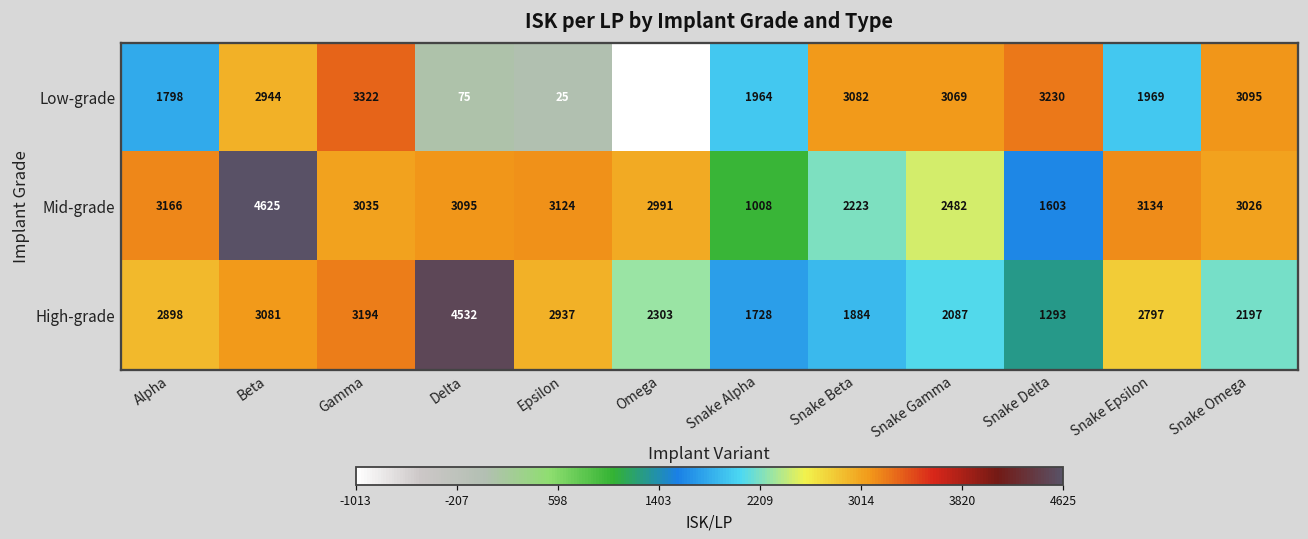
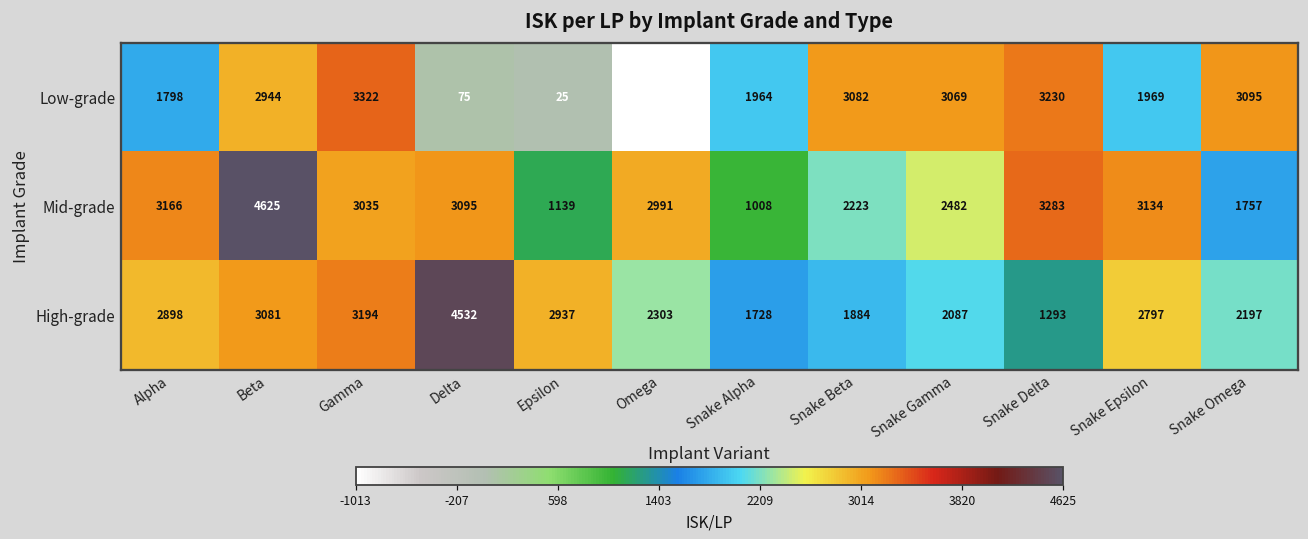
Mid-grade, Epsilon: 3124 -> 1139
Mid-grade, Snake Delta: 1603 -> 3283
Mid-grade, Snake Omega: 3026 -> 1757
